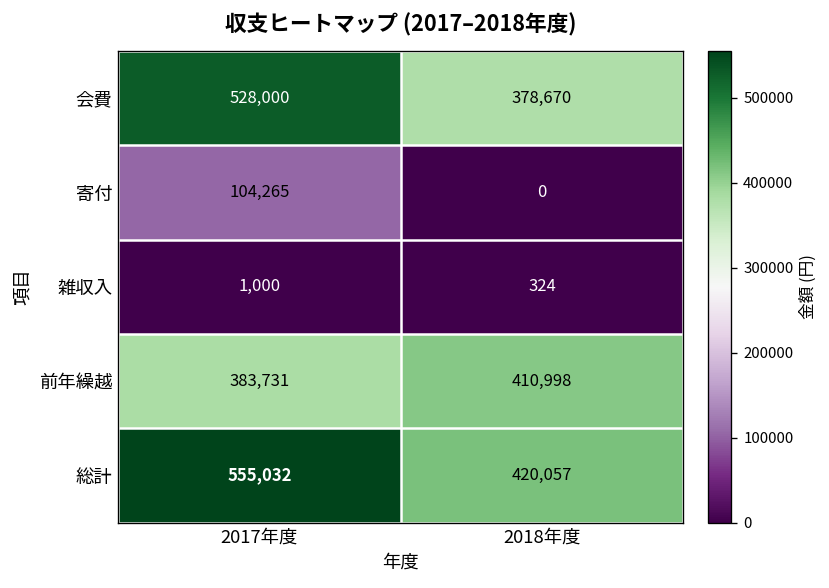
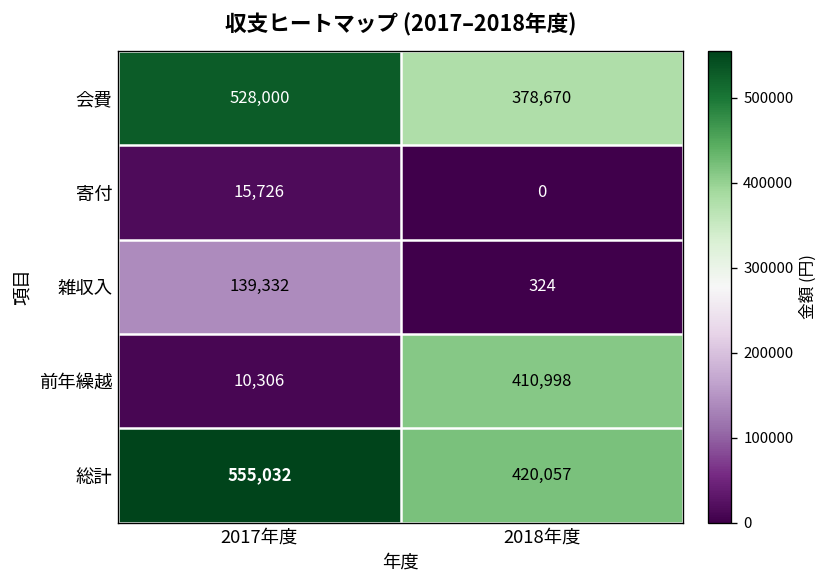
寄付, 2017年度: 104,265 -> 15,726
雑収入, 2017年度: 1,000 -> 139,332
前年繰越, 2017年度: 383,731 -> 10,306
